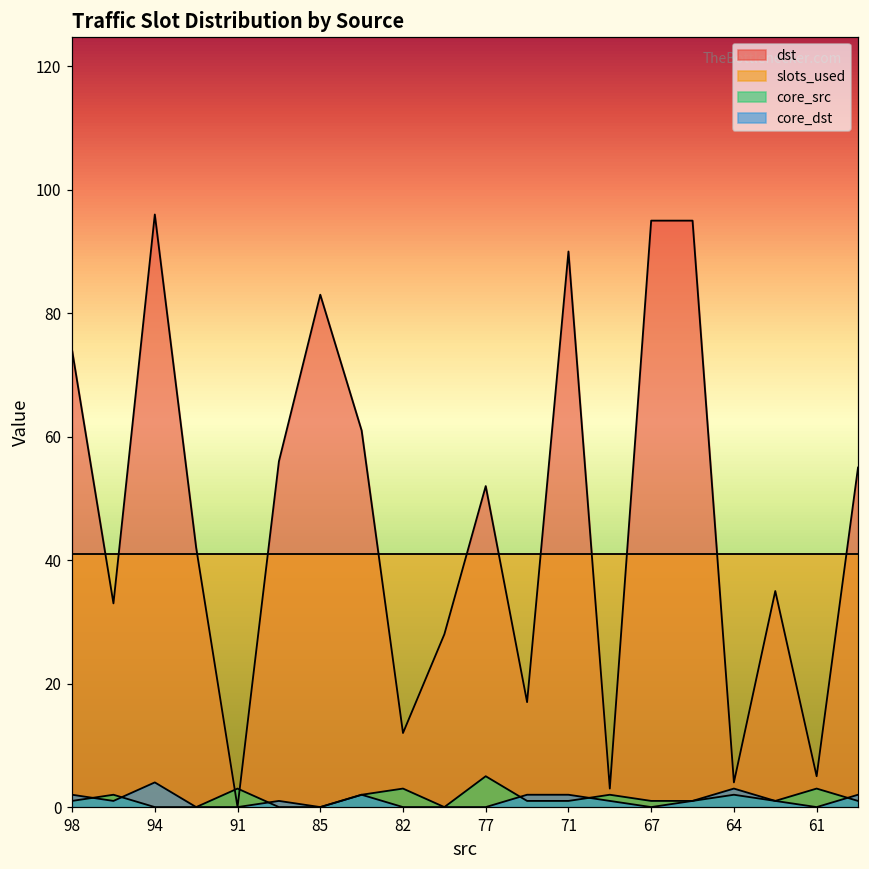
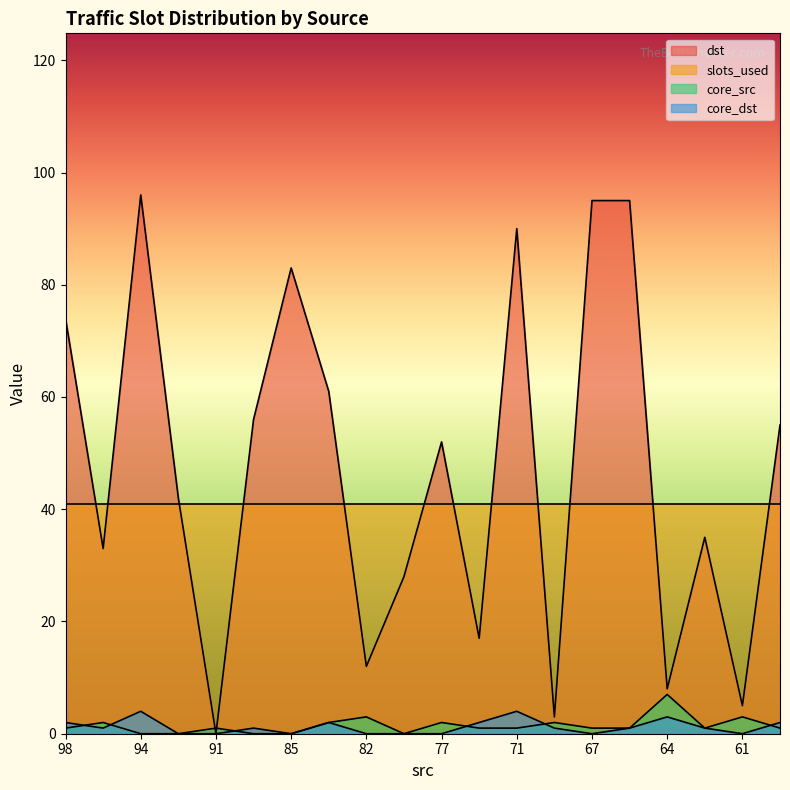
core_src, 91: 3 -> 1
core_src, 77: 5 -> 2
core_dst, 71: 2 -> 4
dst, 64: 4 -> 8
core_src, 64: 2 -> 7
